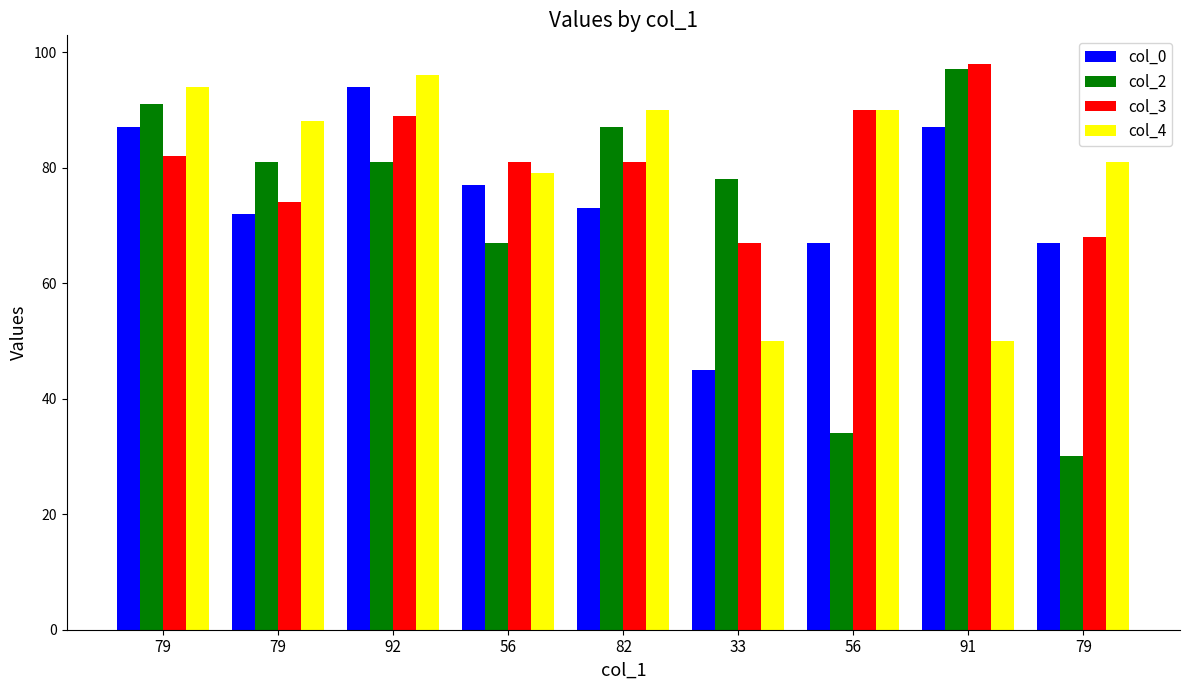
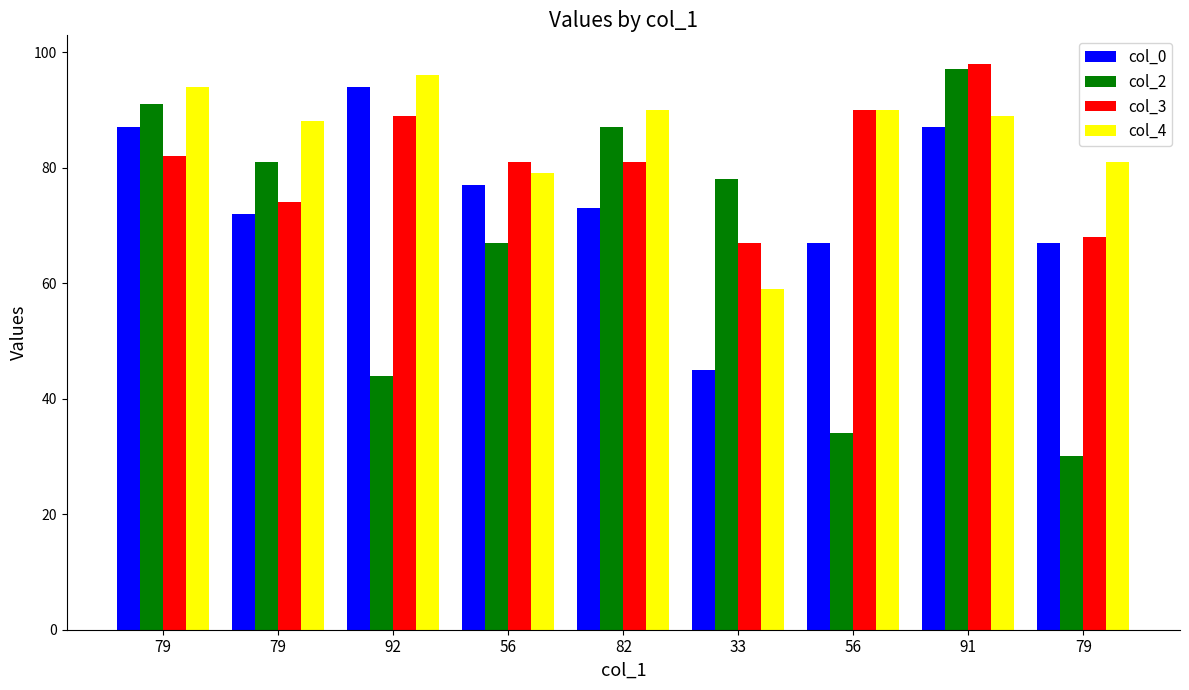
col_2, 92: 81 -> 44
col_4, 33: 50 -> 59
col_4, 91: 50 -> 89
